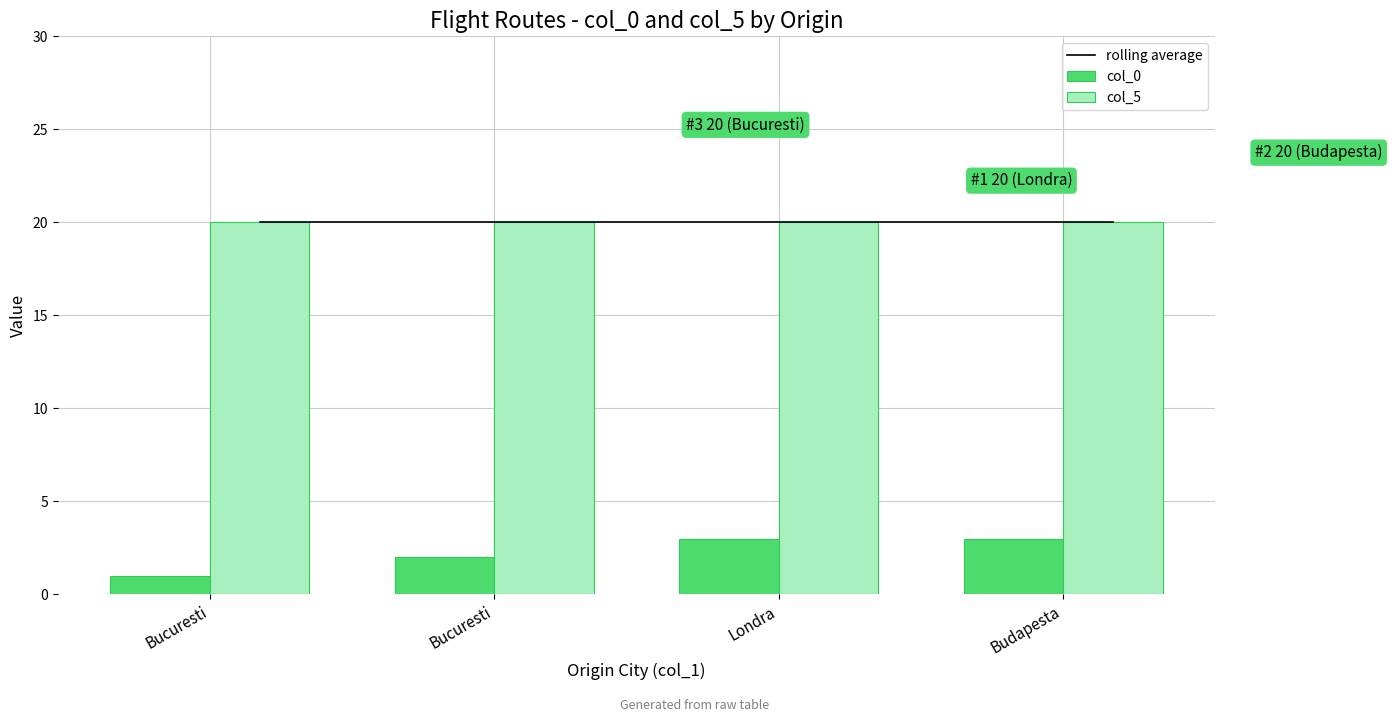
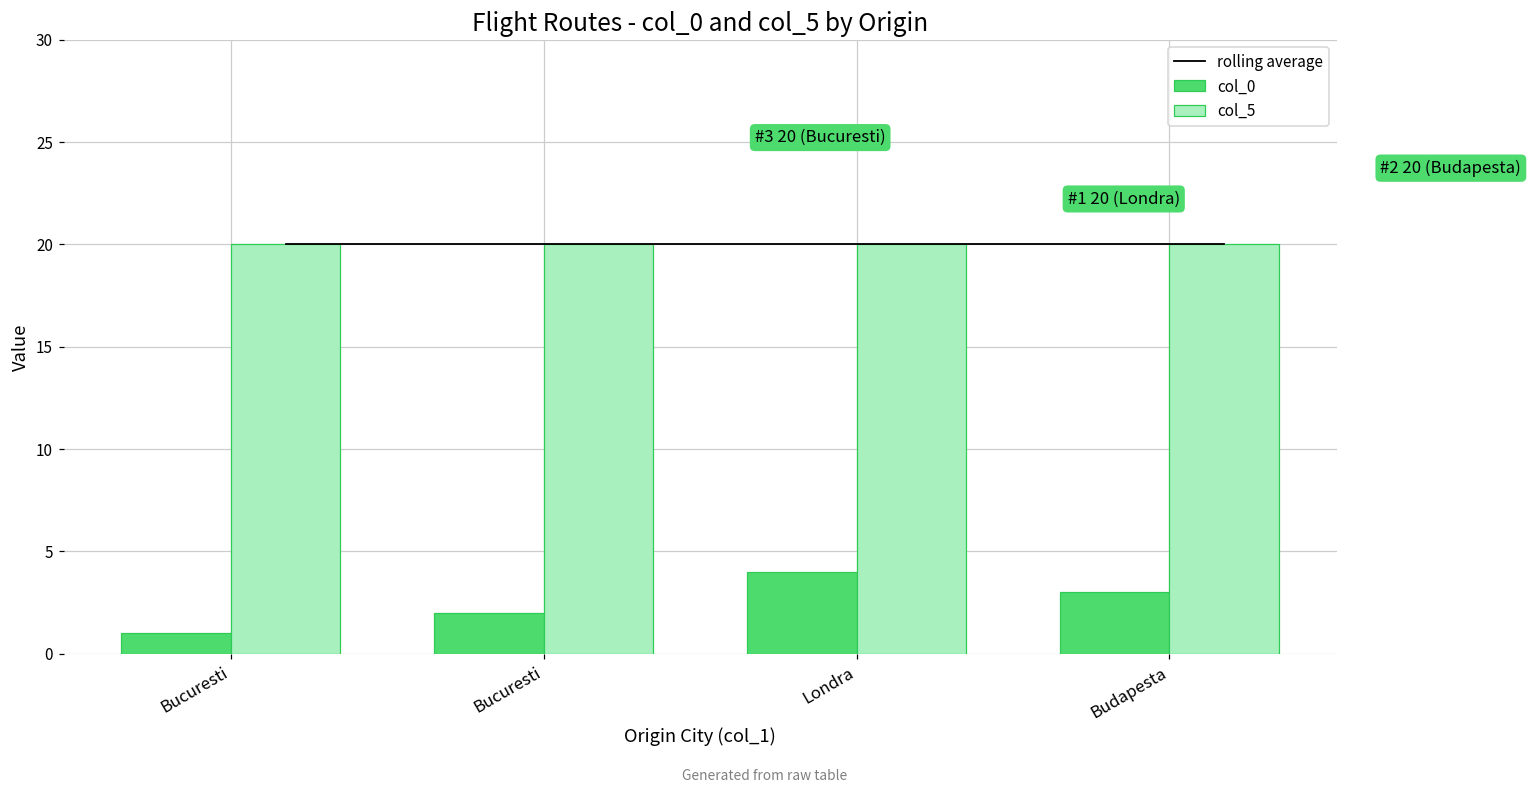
col_0, Londra: 3 -> 4
